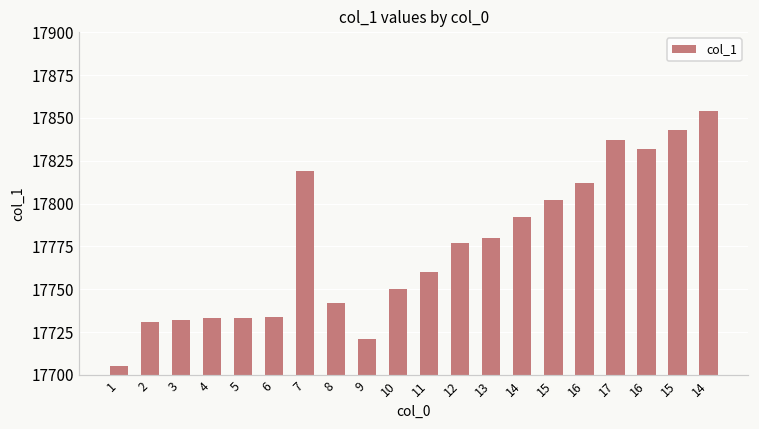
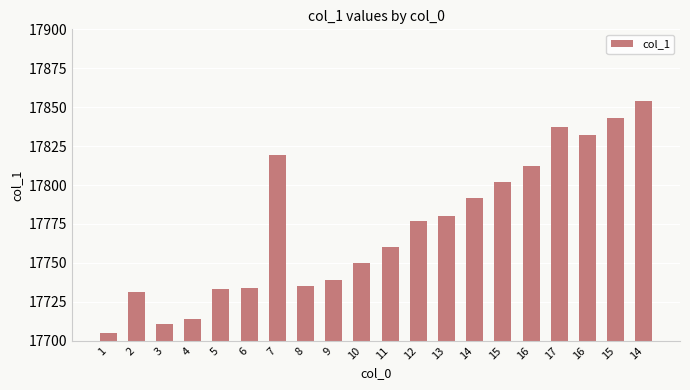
3: 17732 -> 17711
4: 17733 -> 17714
8: 17742 -> 17735
9: 17721 -> 17739
